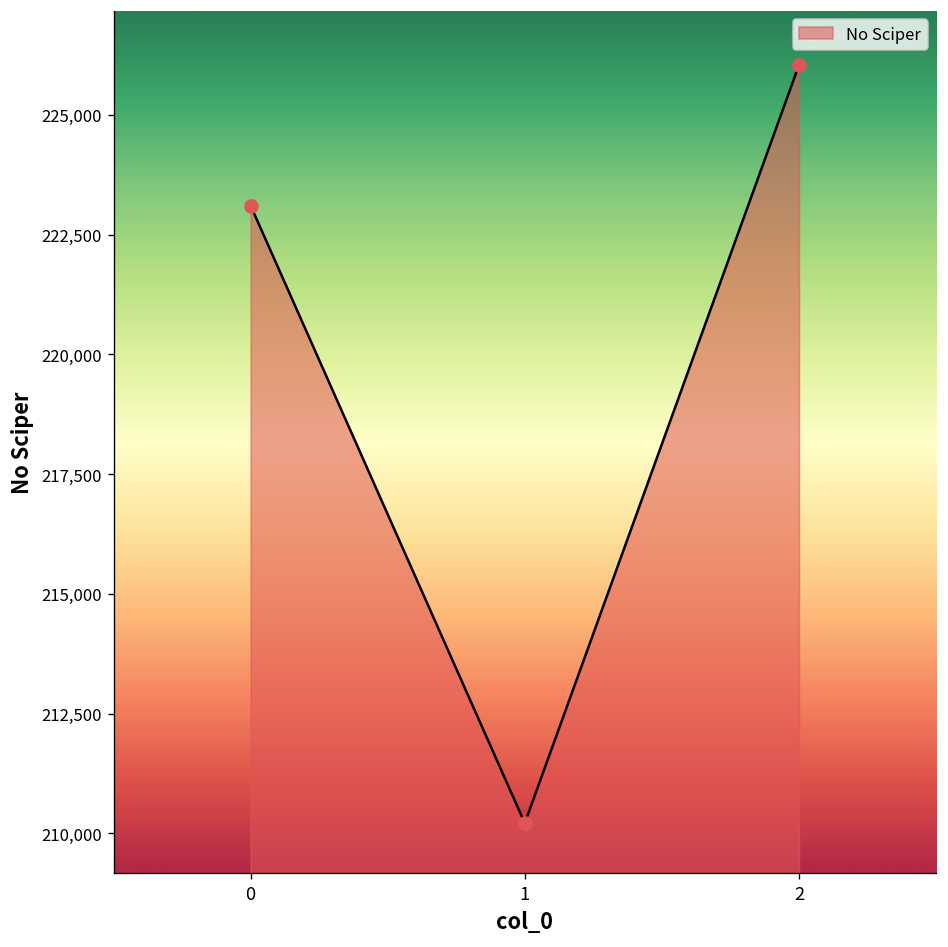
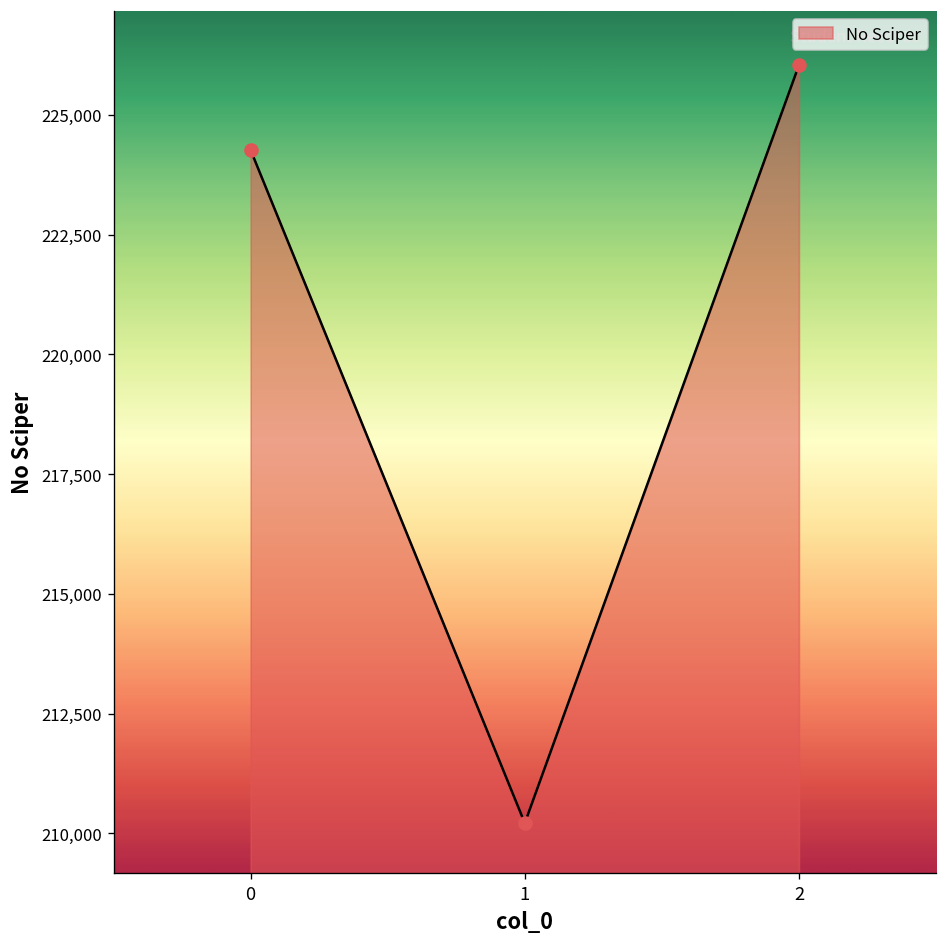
0: 223,100 -> 224,300
